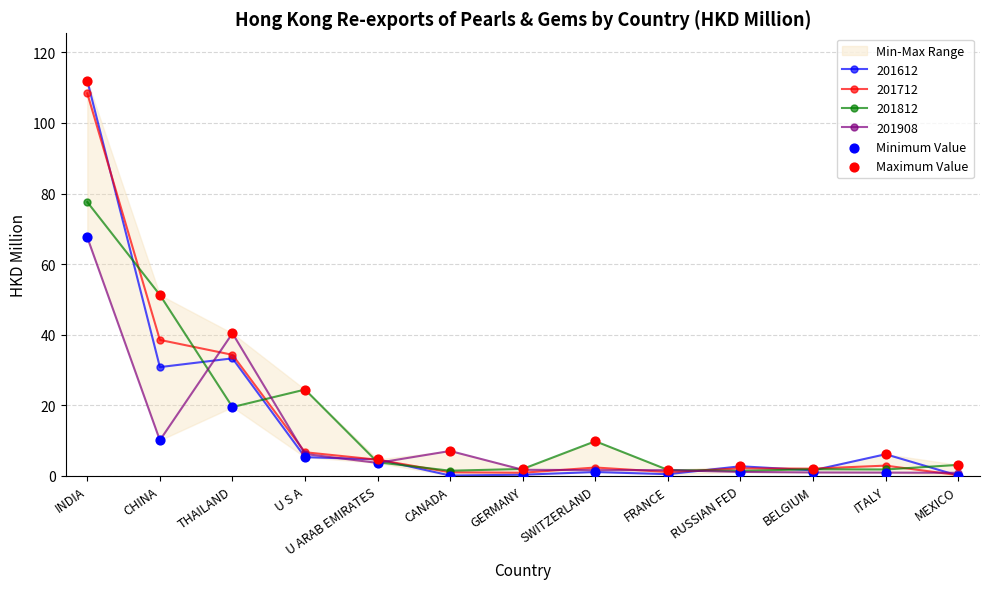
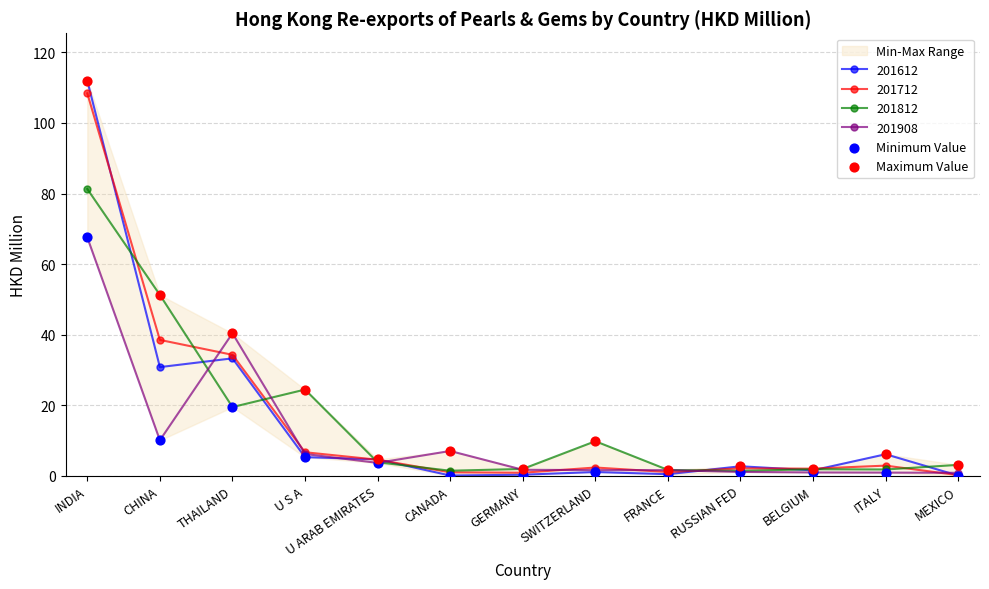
201812, INDIA: 78 -> 81
